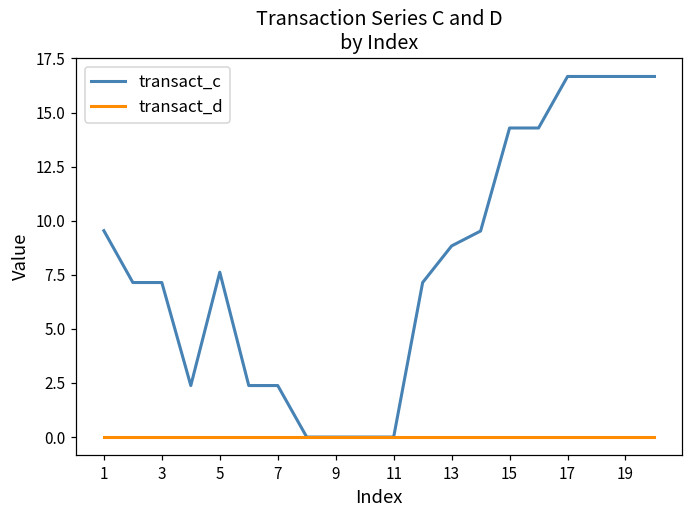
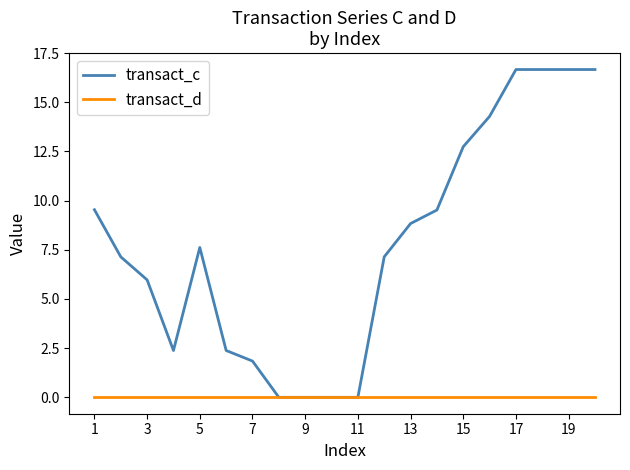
transact_c, 3: 7.1 -> 6.0
transact_c, 7: 2.4 -> 1.8
transact_c, 15: 14.3 -> 12.7
